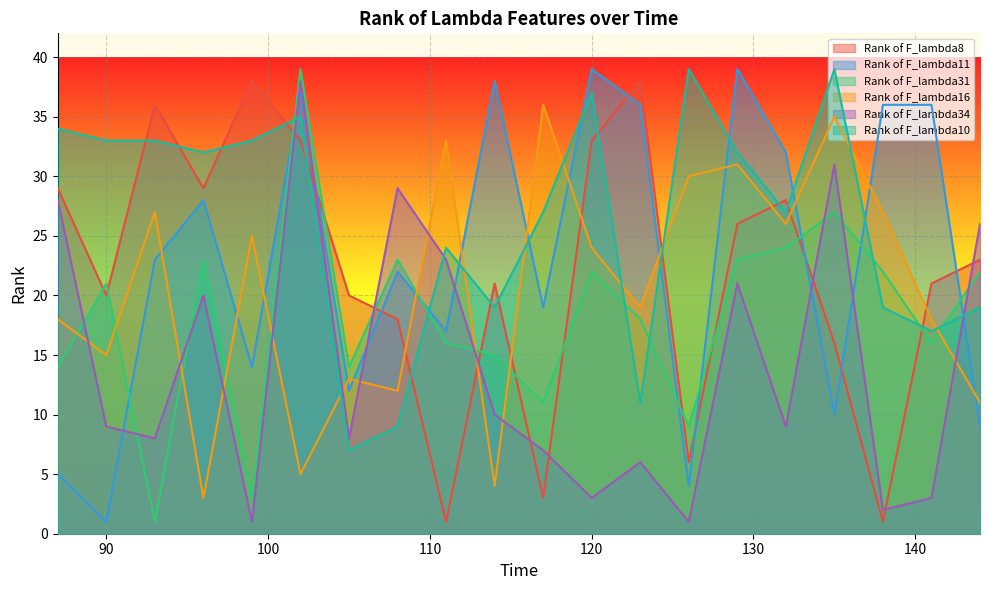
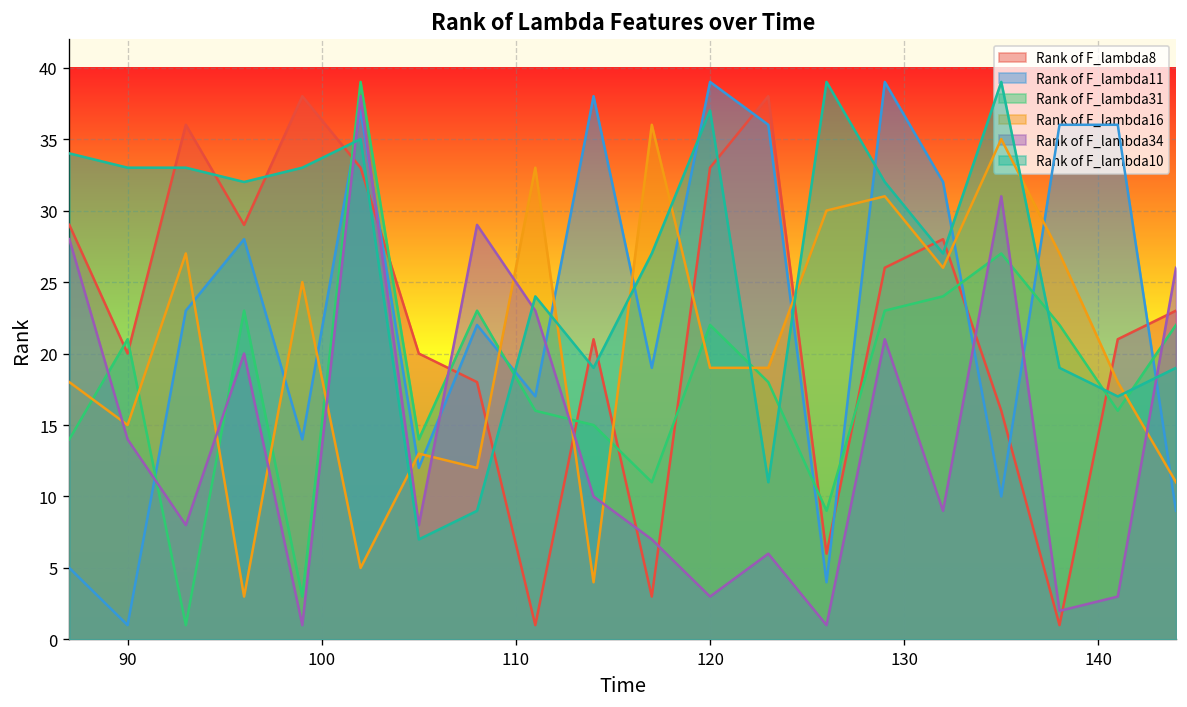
Rank of F_lambda34, 90: 9 -> 14
Rank of F_lambda16, 120: 24 -> 19
